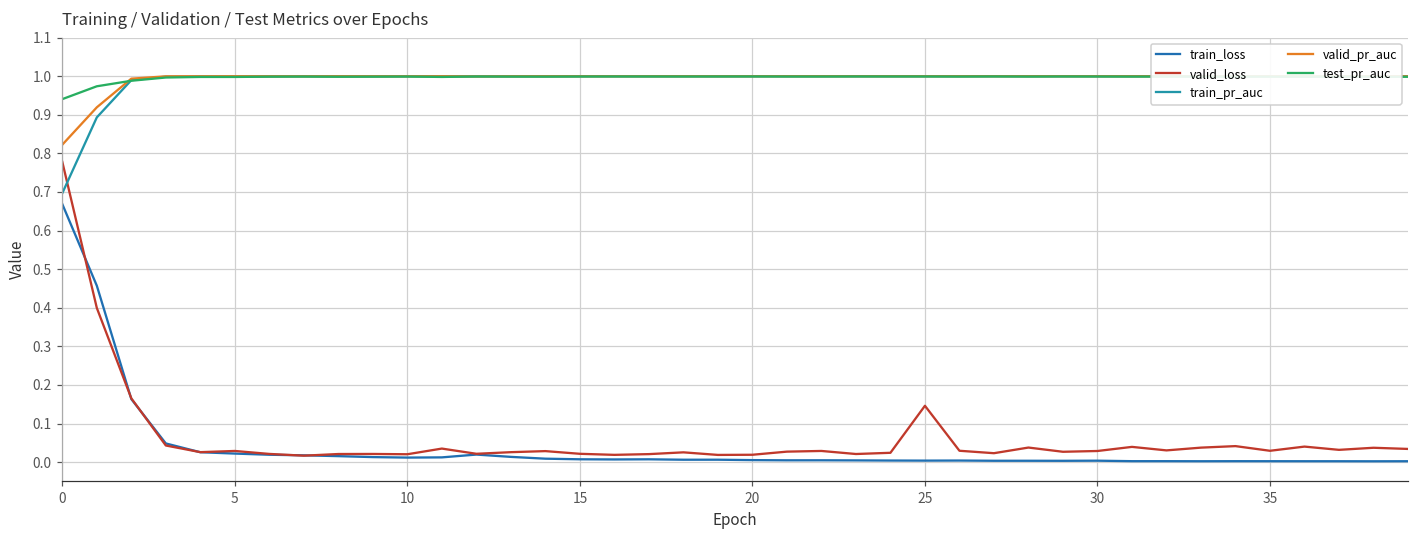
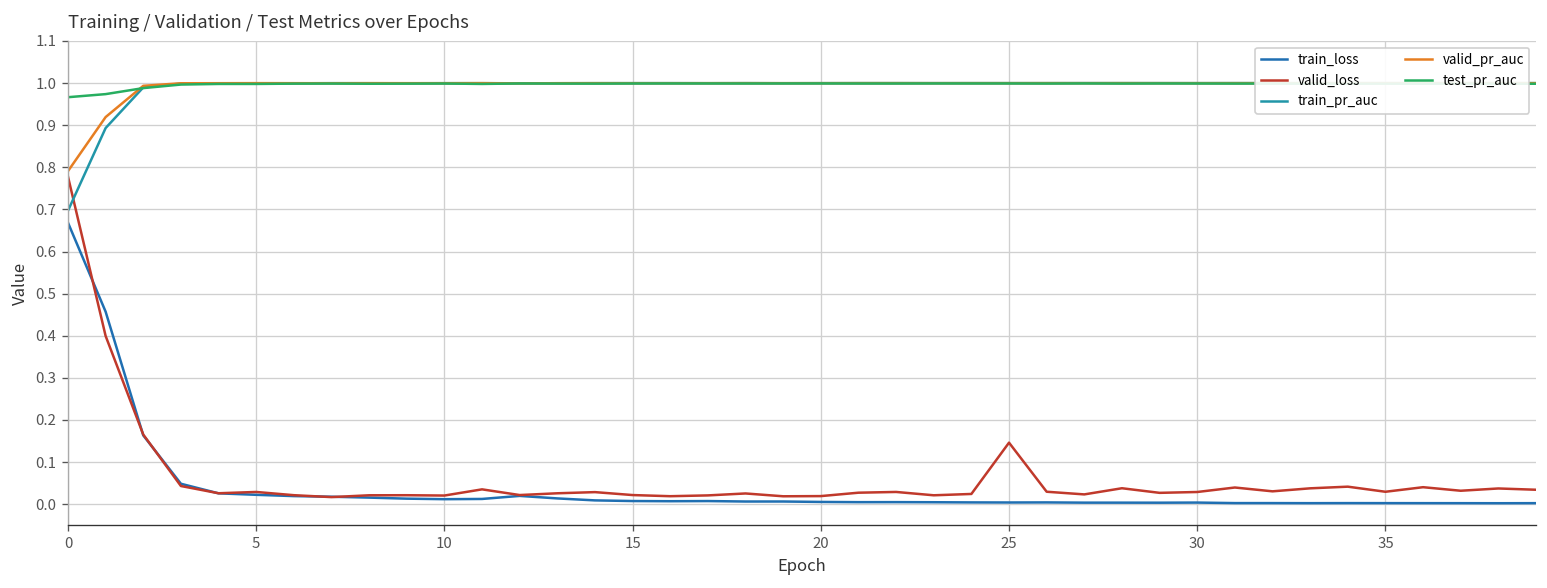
valid_pr_auc, 0: 0.82 -> 0.79
test_pr_auc, 0: 0.94 -> 0.97
